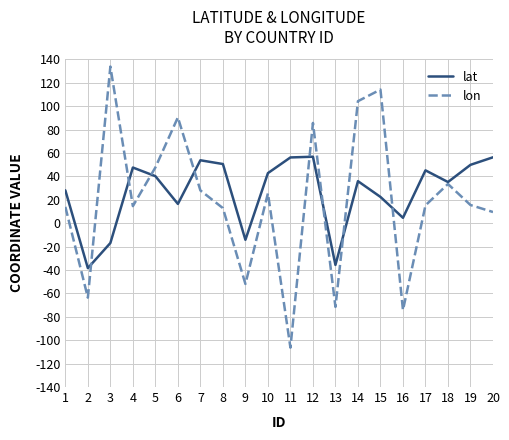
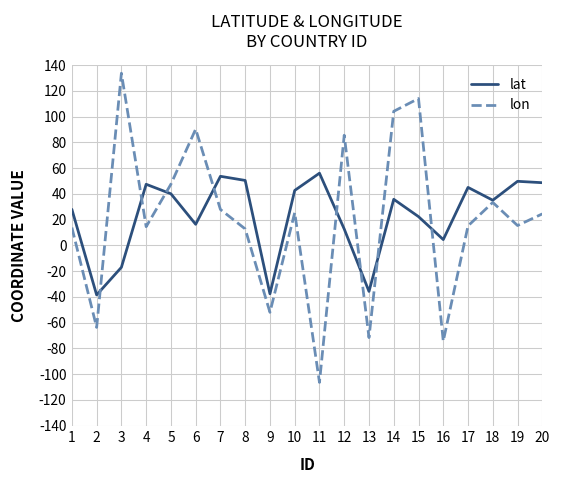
lat, 9: -14 -> -38
lat, 12: 57 -> 13
lat, 20: 56 -> 49
lon, 20: 10 -> 25
